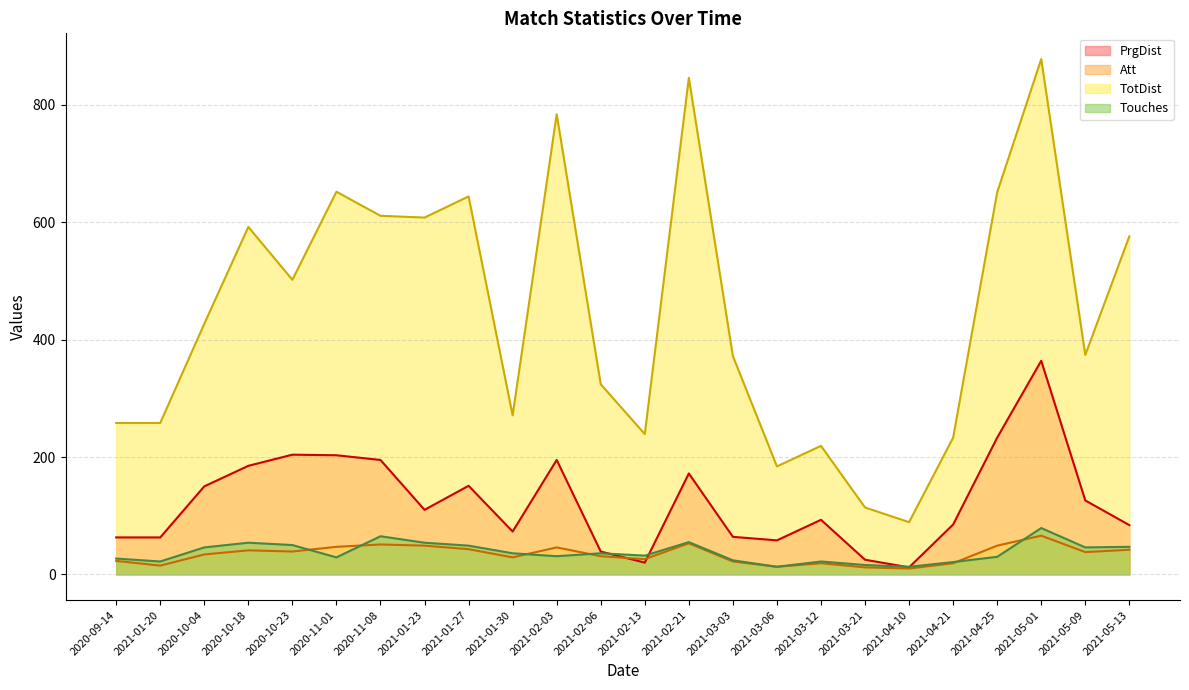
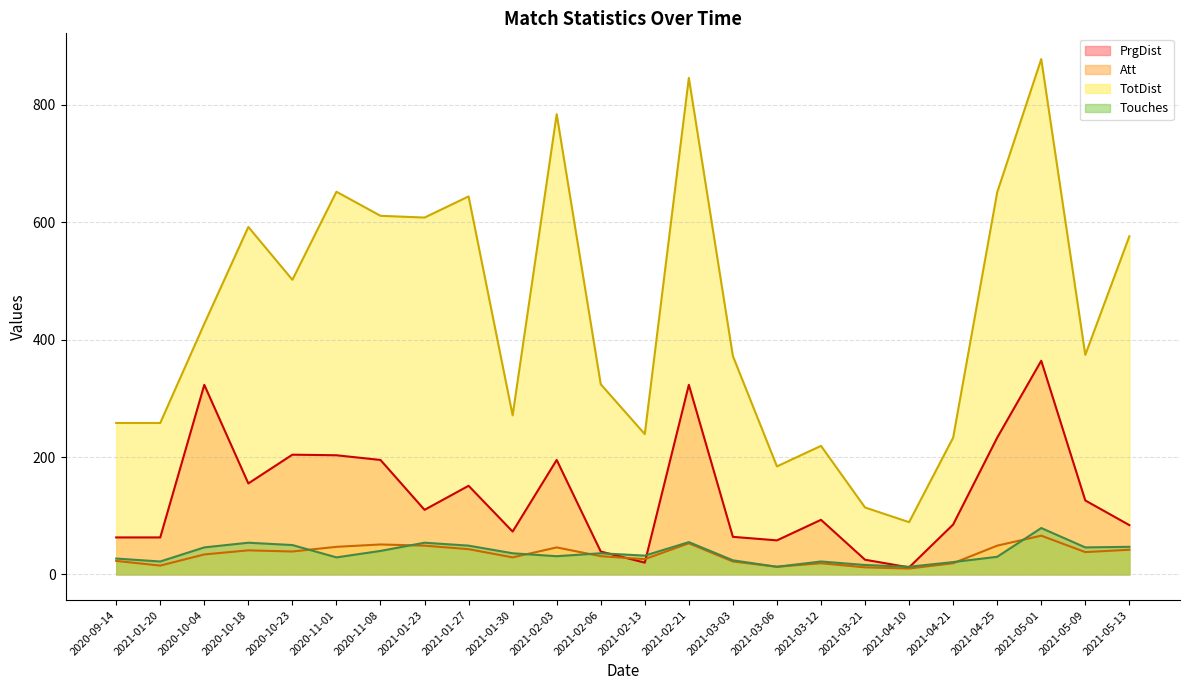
PrgDist, 2020-10-04: 150 -> 320
PrgDist, 2020-10-18: 190 -> 160
Touches, 2020-11-08: 70 -> 40
PrgDist, 2021-02-21: 170 -> 320
